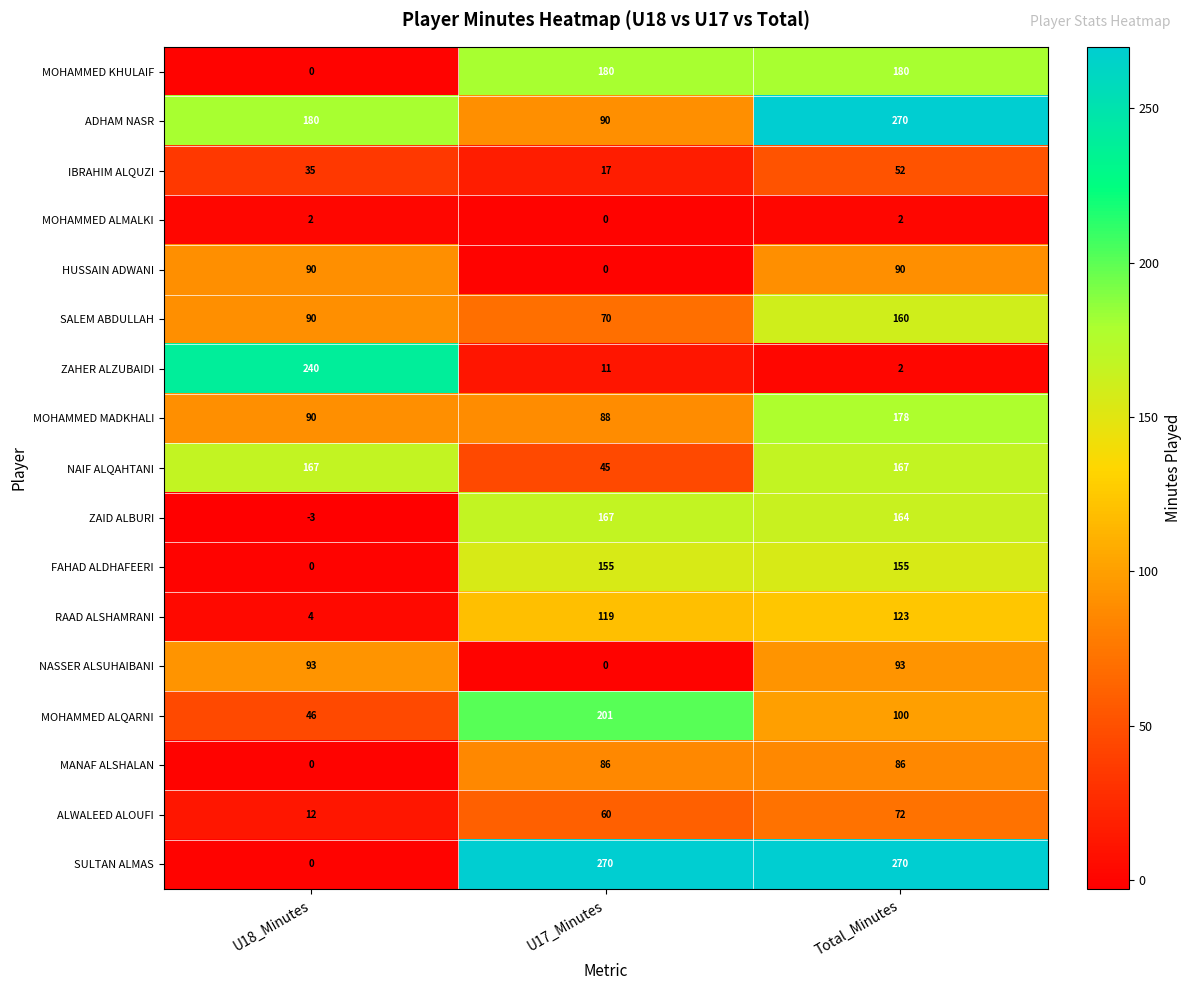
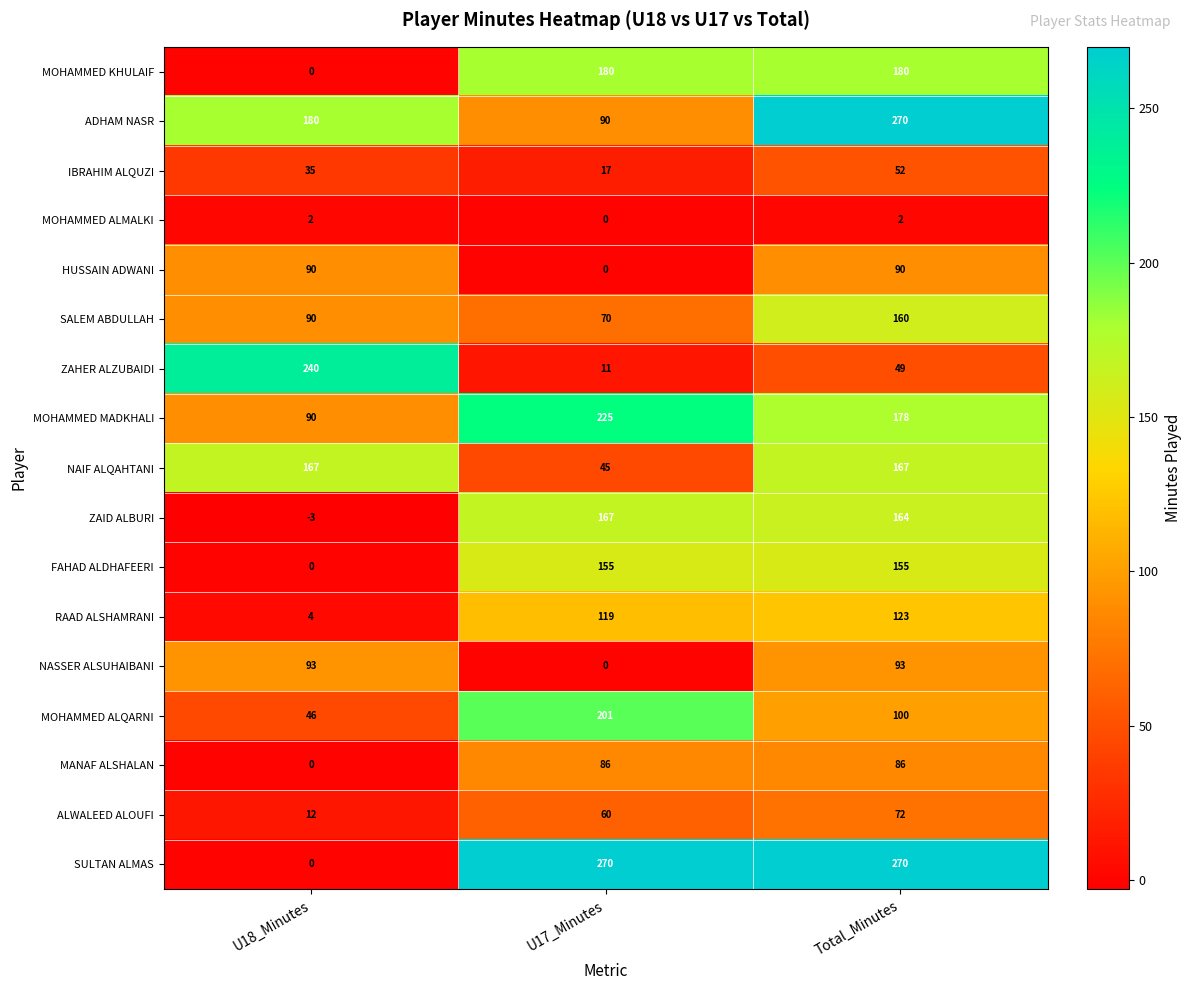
ZAHER ALZUBAIDI, Total_Minutes: 2 -> 49
MOHAMMED MADKHALI, U17_Minutes: 88 -> 225
